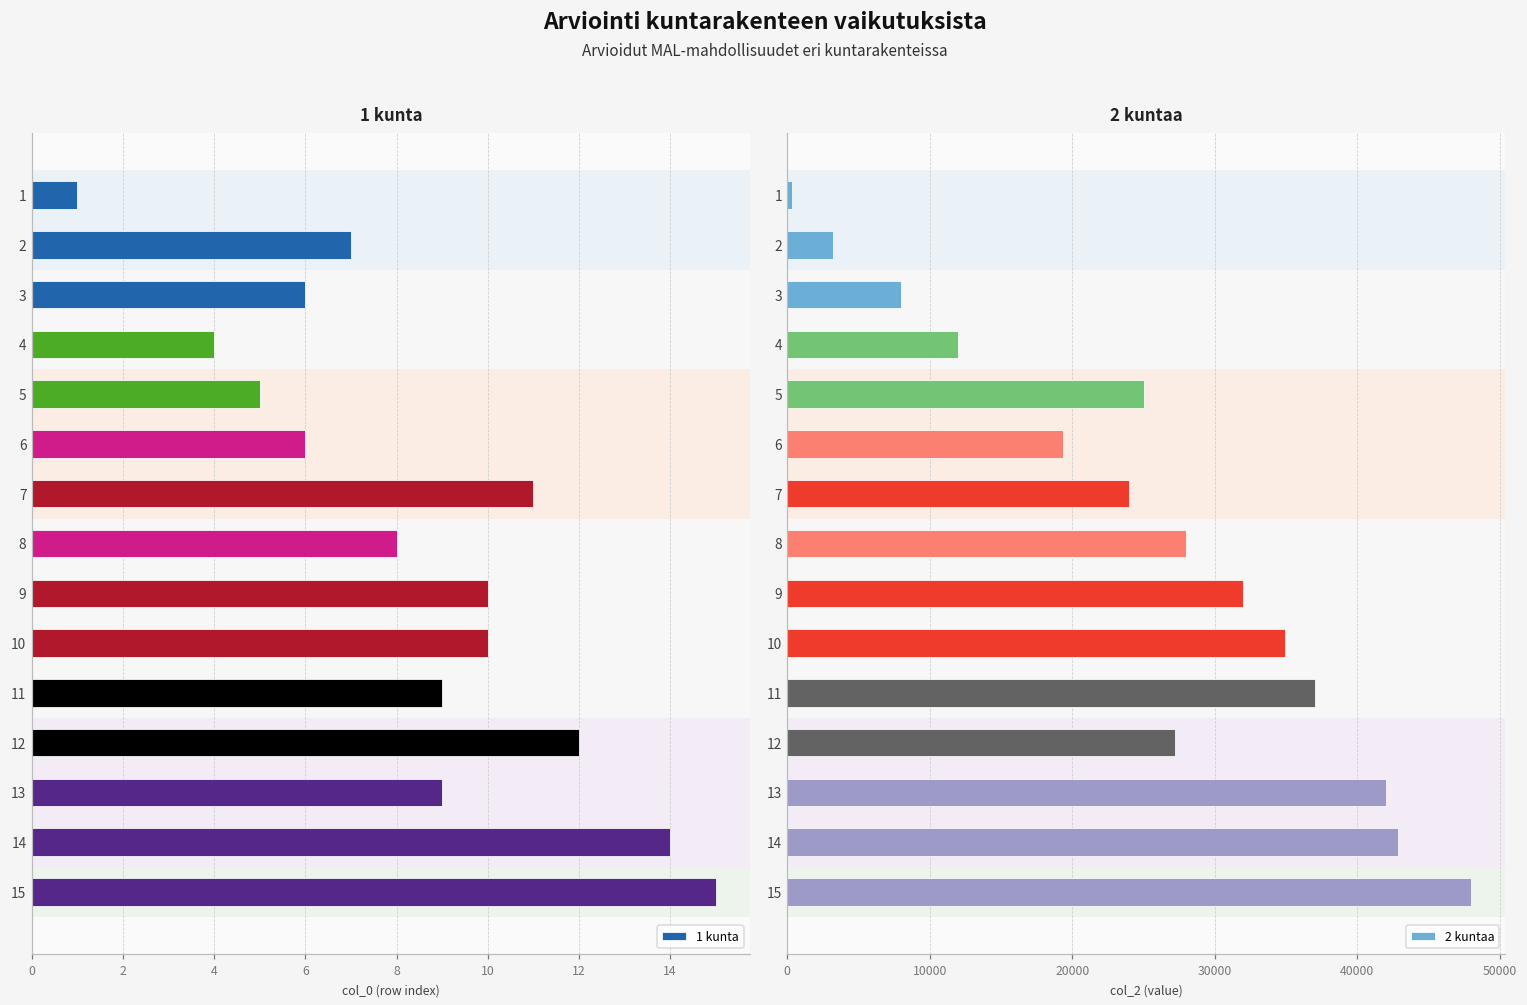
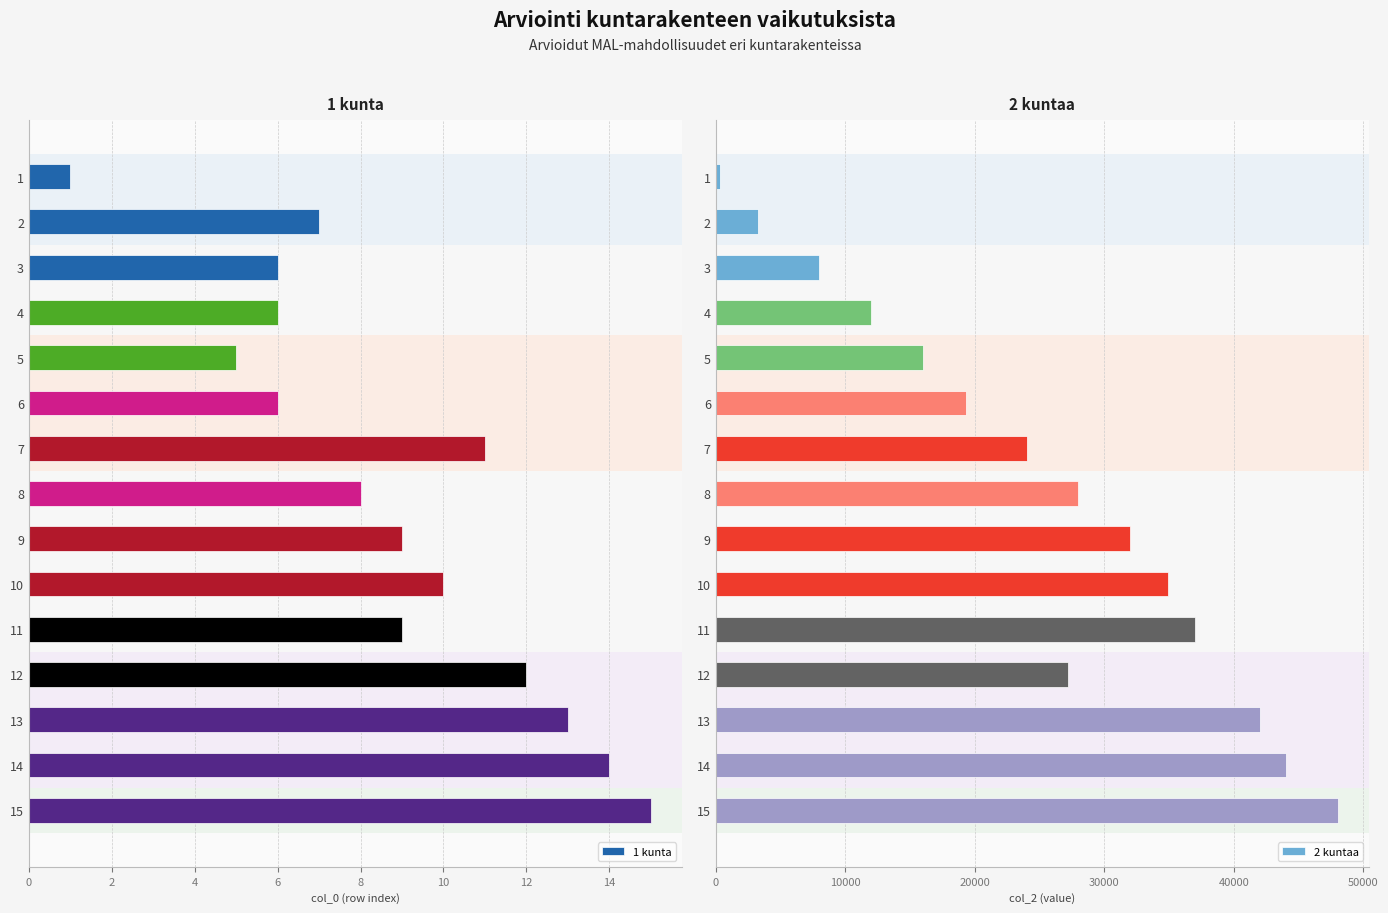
1 kunta, 4: 4 -> 6
1 kunta, 9: 10 -> 9
1 kunta, 13: 9 -> 13
2 kuntaa, 5: 25100 -> 16000
2 kuntaa, 14: 42900 -> 44000
